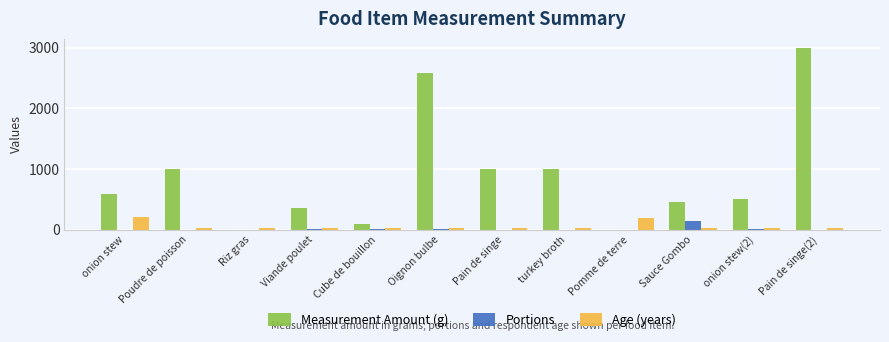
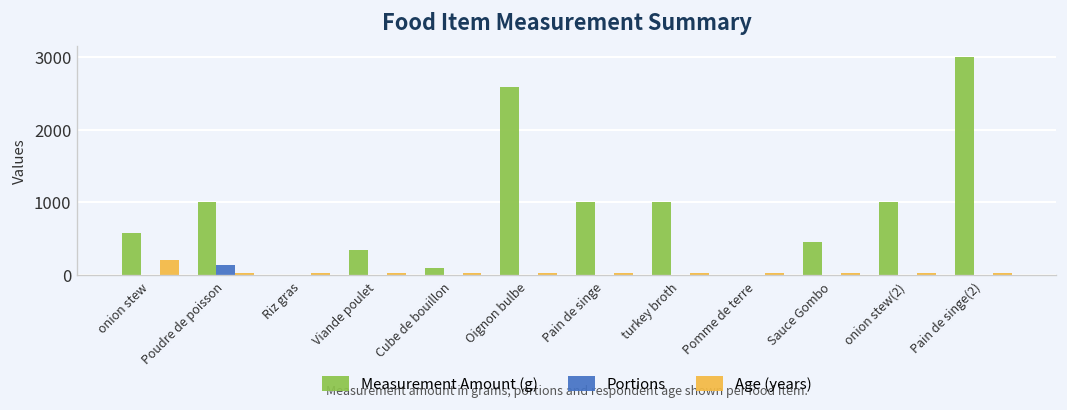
Portions, Poudre de poisson: 0 -> 100
Age (years), Pomme de terre: 200 -> 0
Portions, Sauce Gombo: 100 -> 0
Measurement Amount (g), onion stew(2): 500 -> 1000
